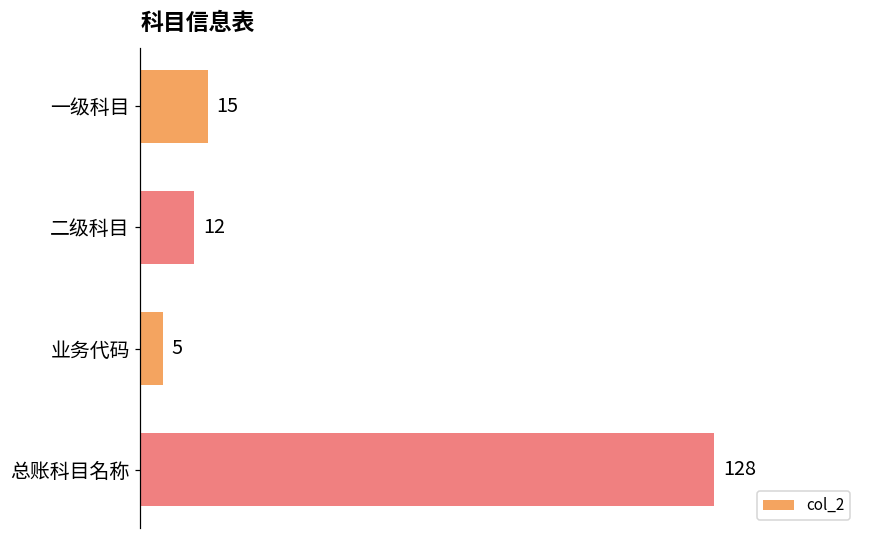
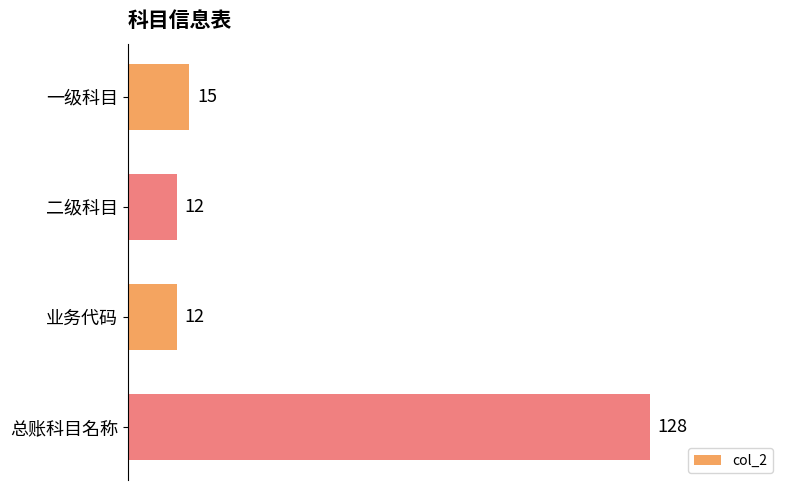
业务代码: 5 -> 12
